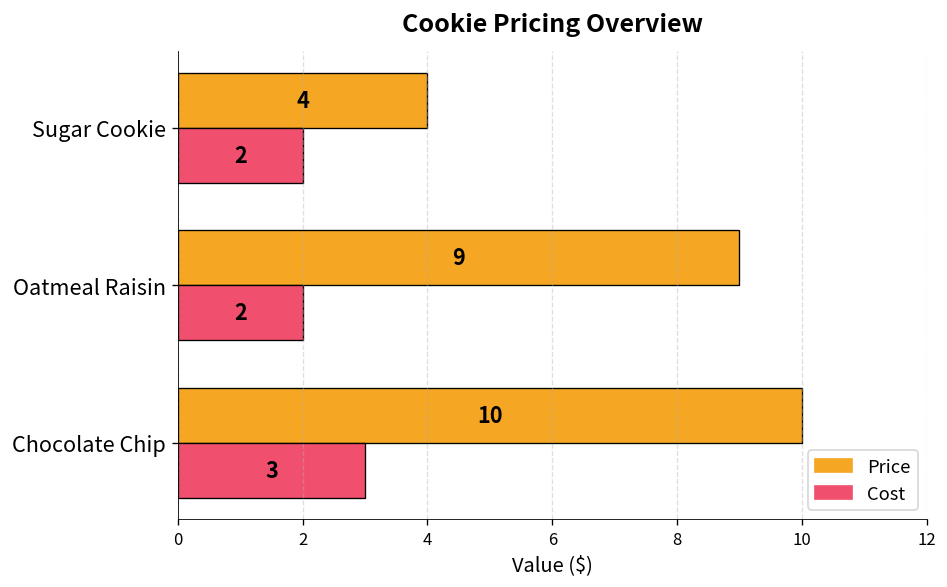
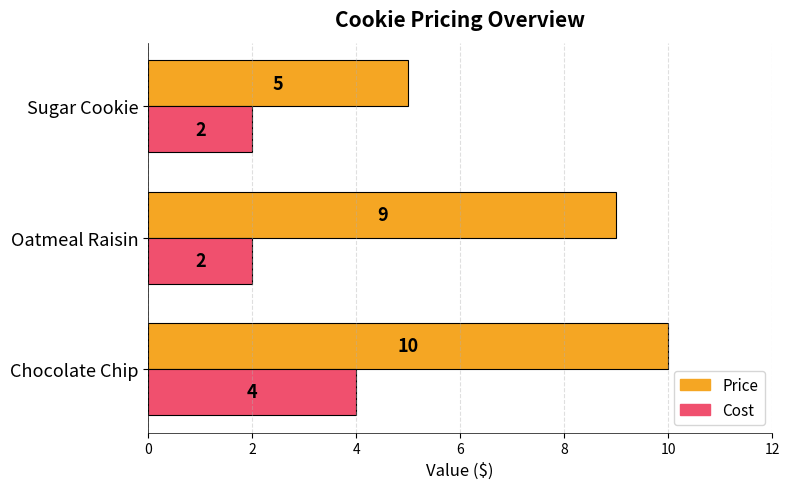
Price, Sugar Cookie: 4 -> 5
Cost, Chocolate Chip: 3 -> 4
